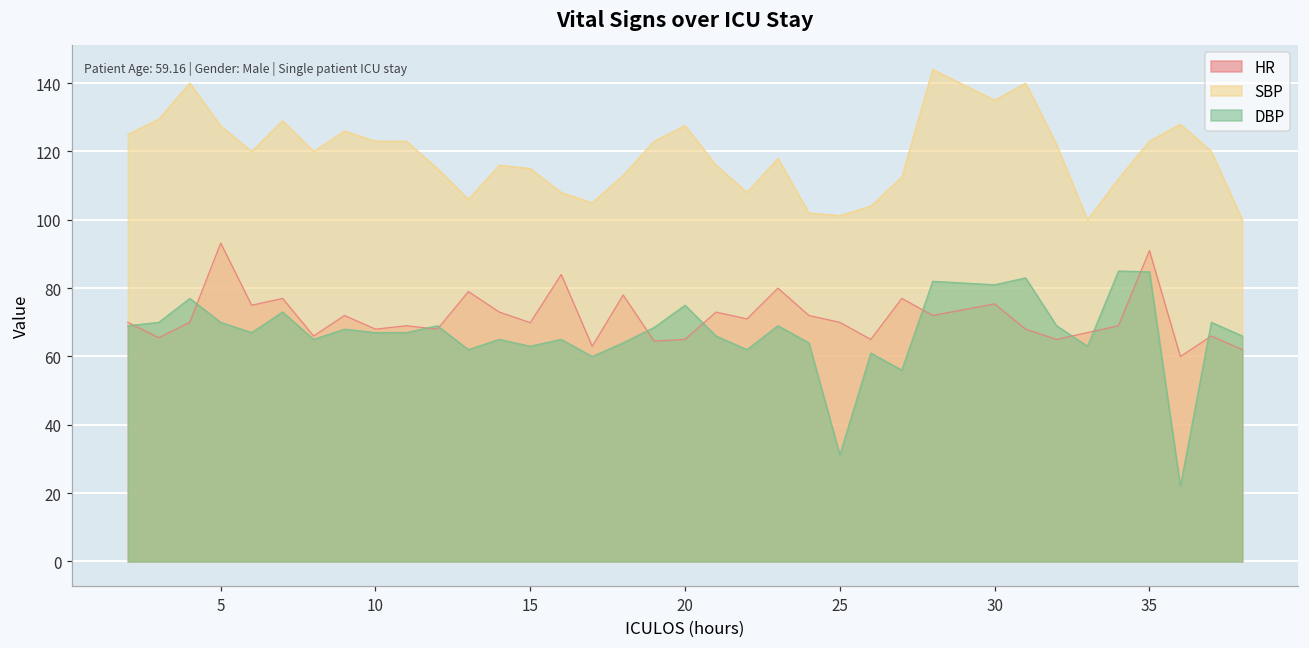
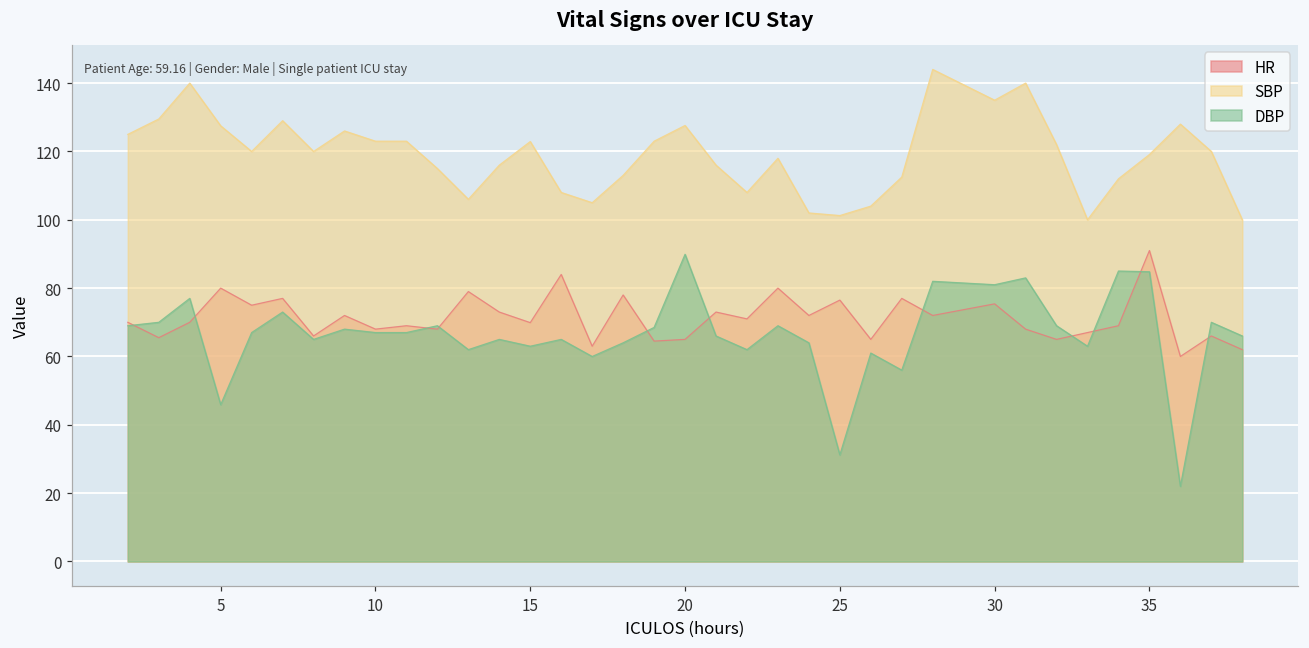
HR, 5: 93 -> 80
DBP, 5: 70 -> 46
SBP, 15: 115 -> 123
DBP, 20: 75 -> 90
HR, 25: 70 -> 77
SBP, 35: 123 -> 119
